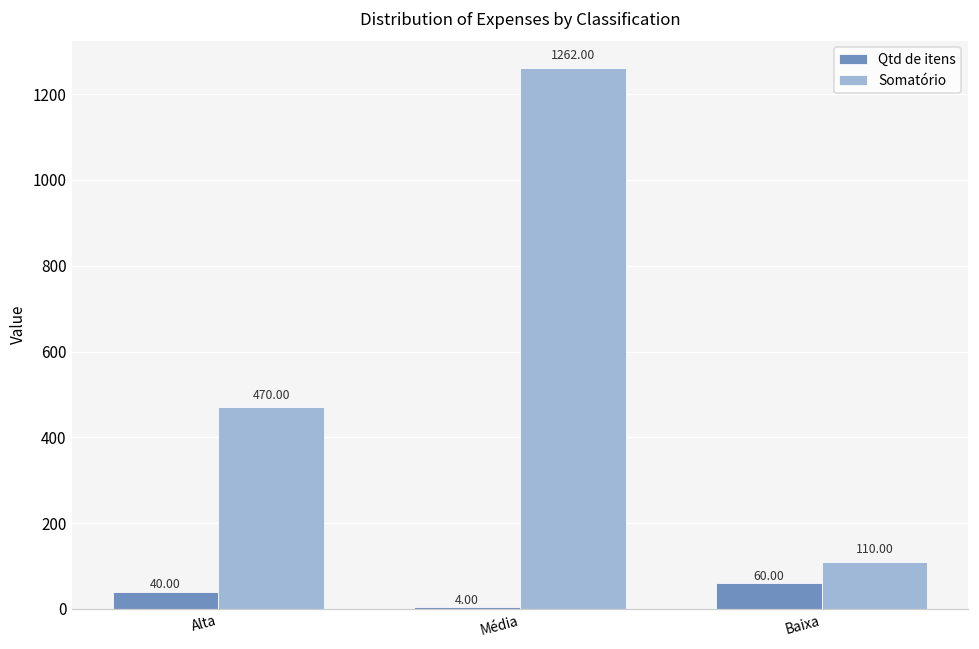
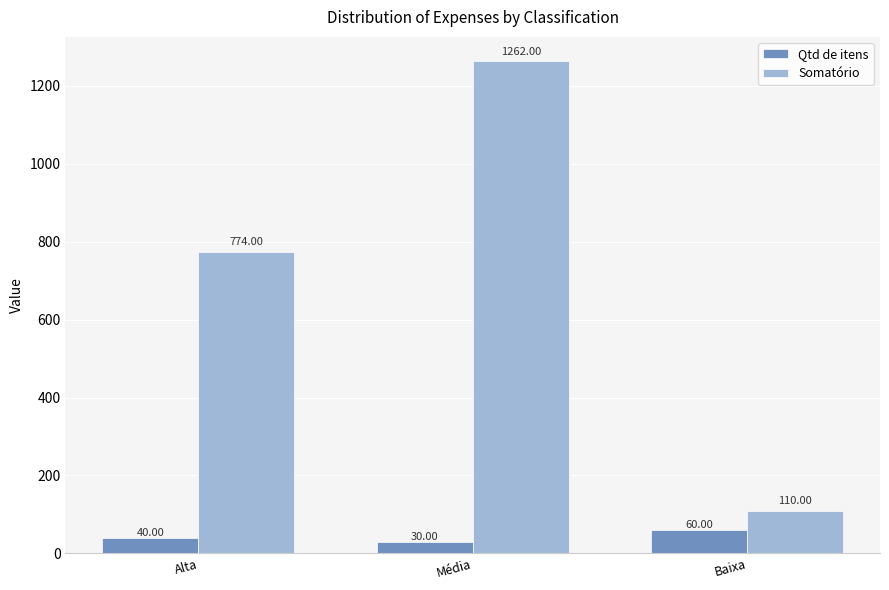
Somatório, Alta: 470.00 -> 774.00
Qtd de itens, Média: 4.00 -> 30.00
